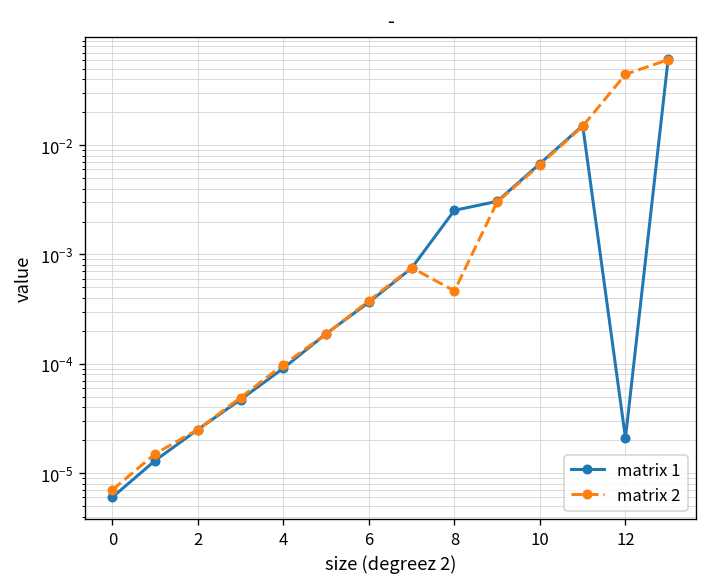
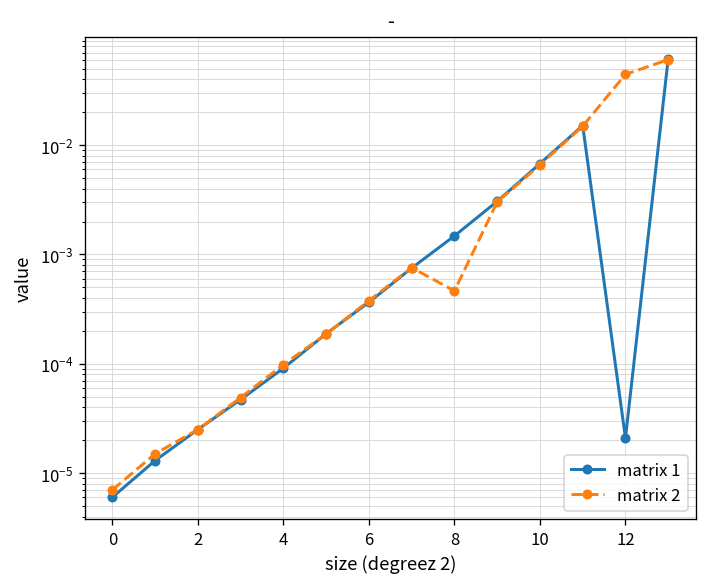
matrix 1, 8: 0.0025 -> 0.0015
